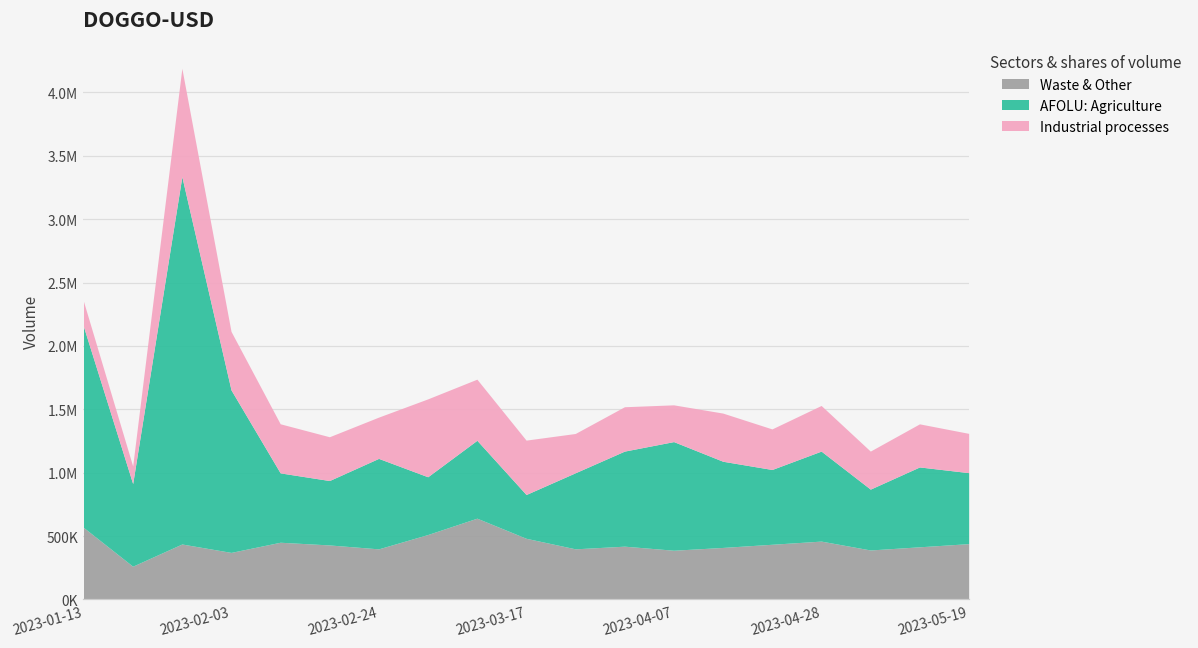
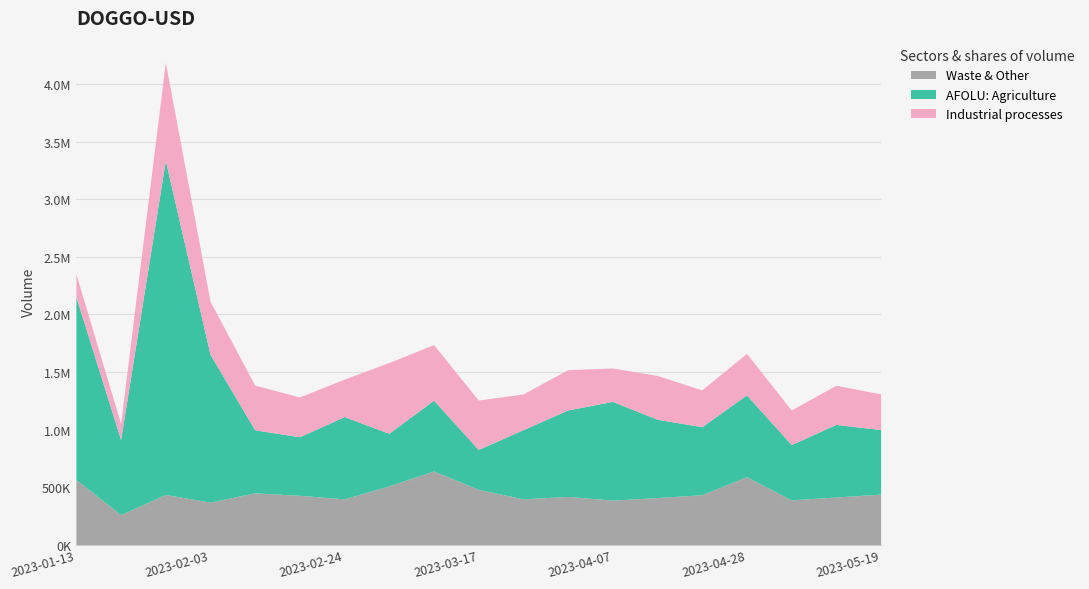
Waste & Other, 2023-04-28: 460000 -> 590000
